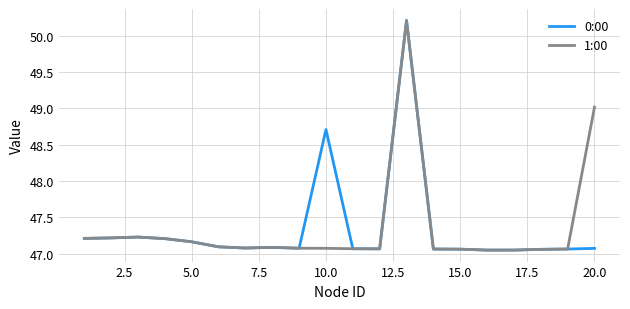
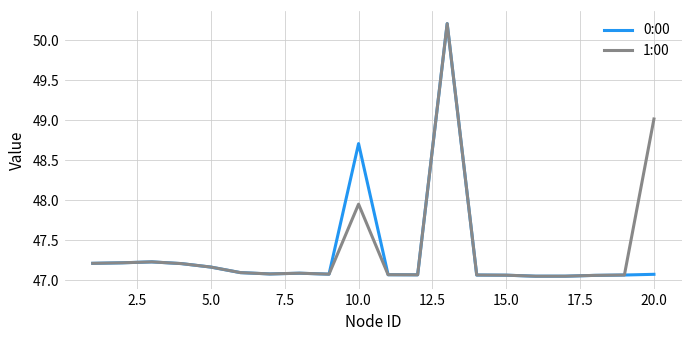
1:00, 10.0: 47.1 -> 48.0
